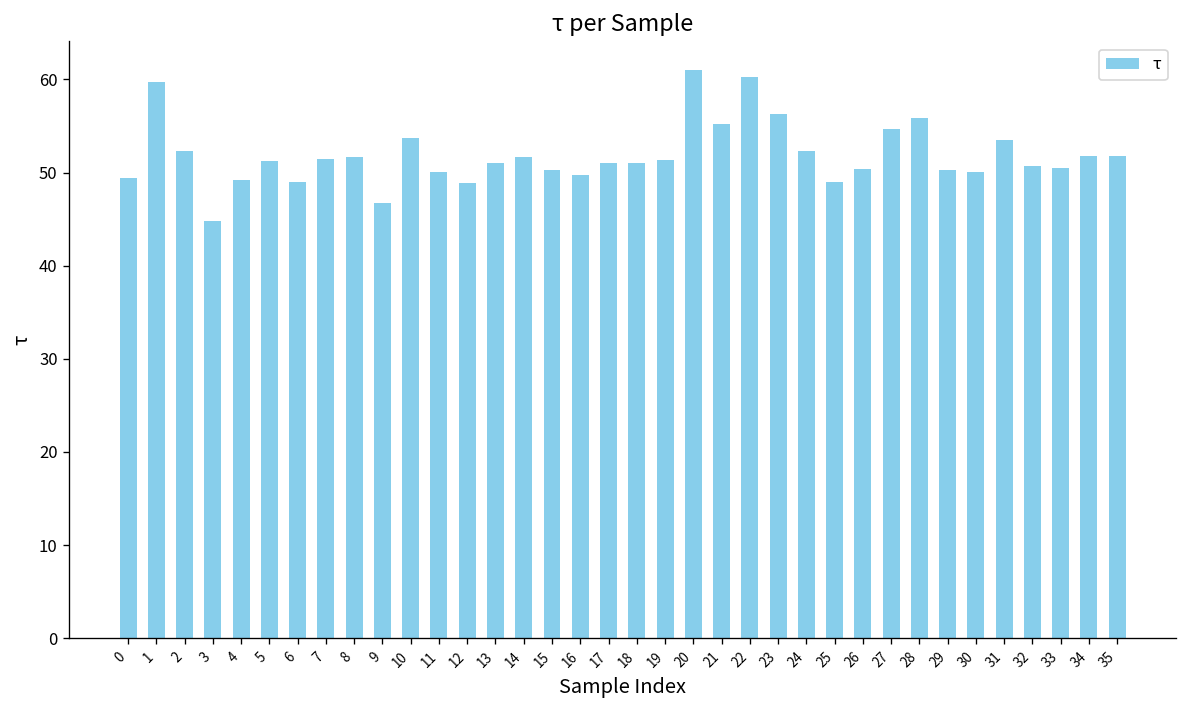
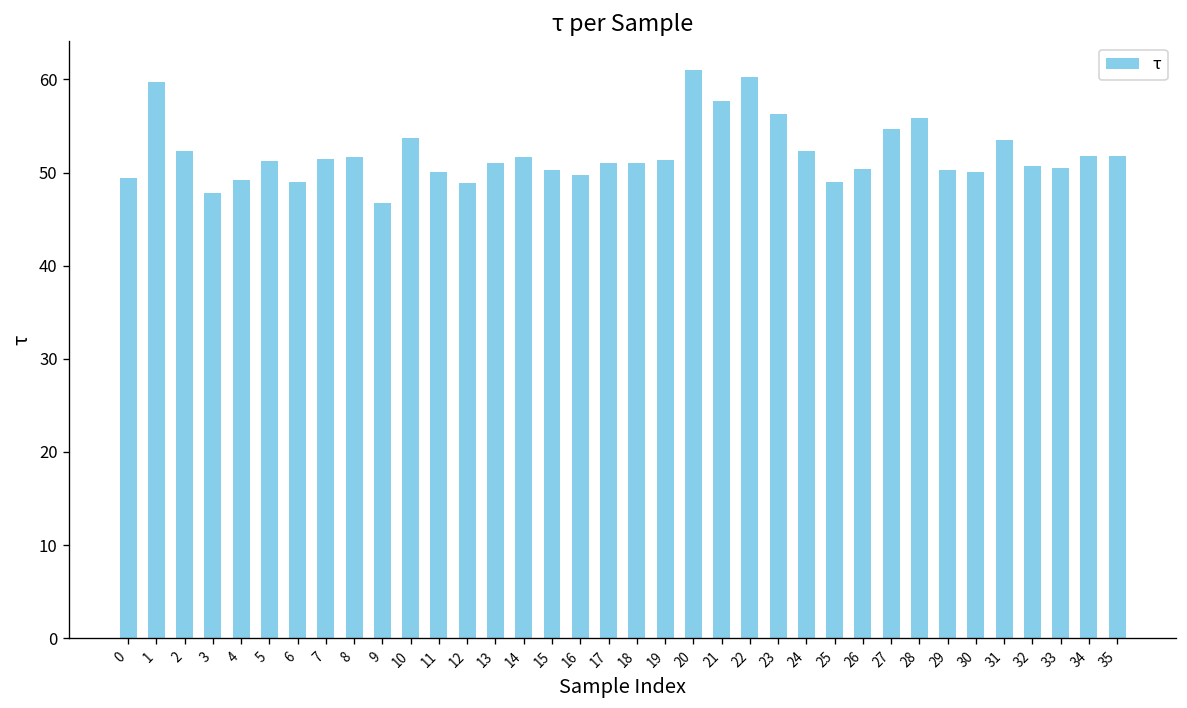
3: 45 -> 48
21: 55 -> 58
